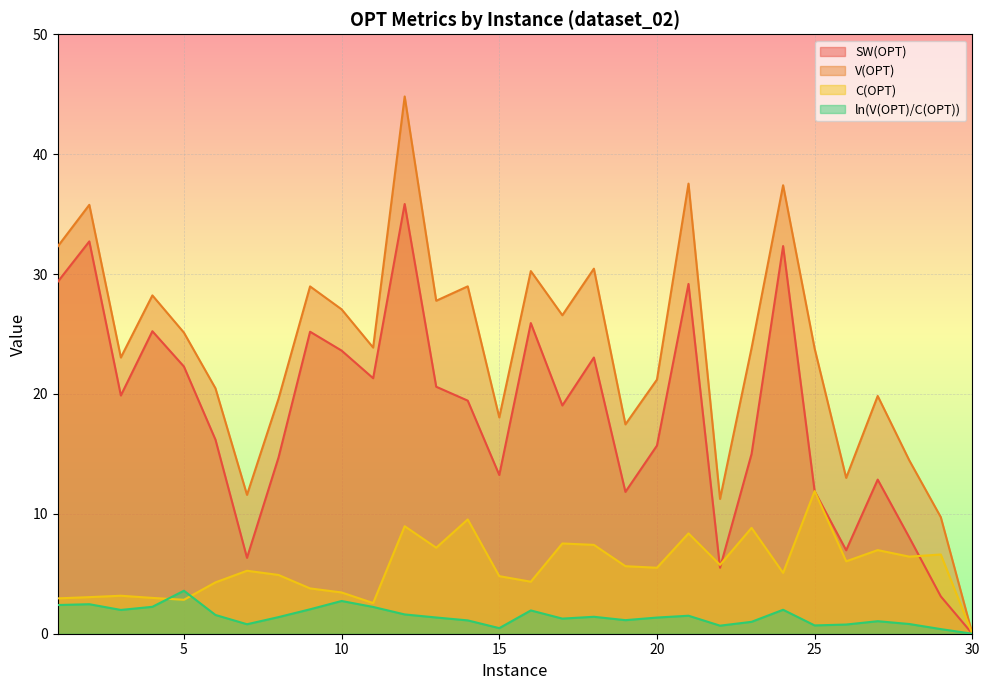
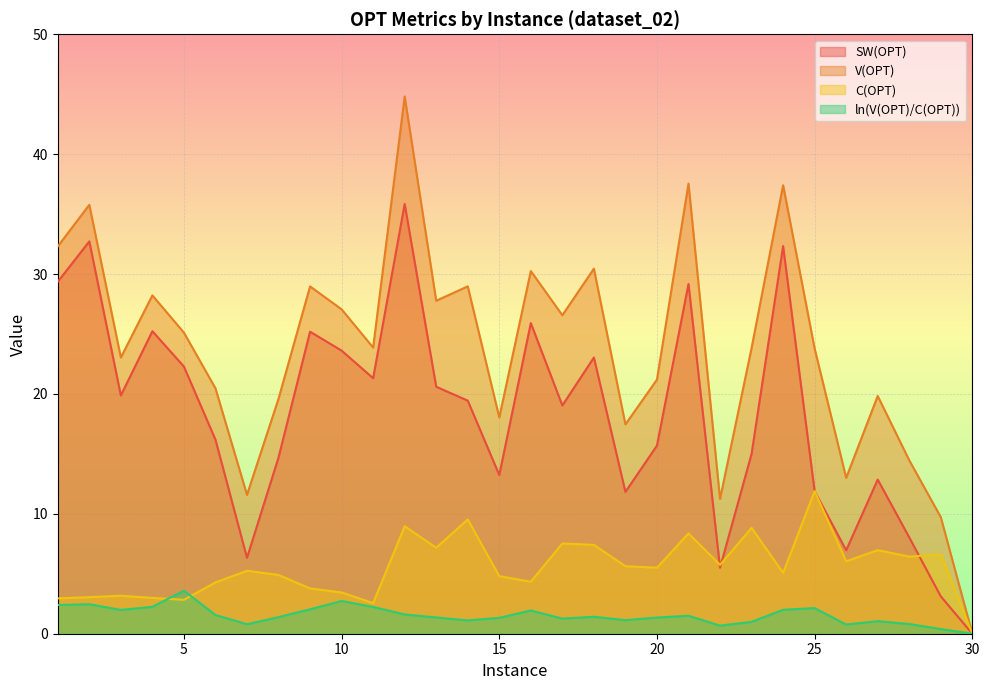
ln(V(OPT)/C(OPT)), 15: 0.5 -> 1.3
ln(V(OPT)/C(OPT)), 25: 0.7 -> 2.1
